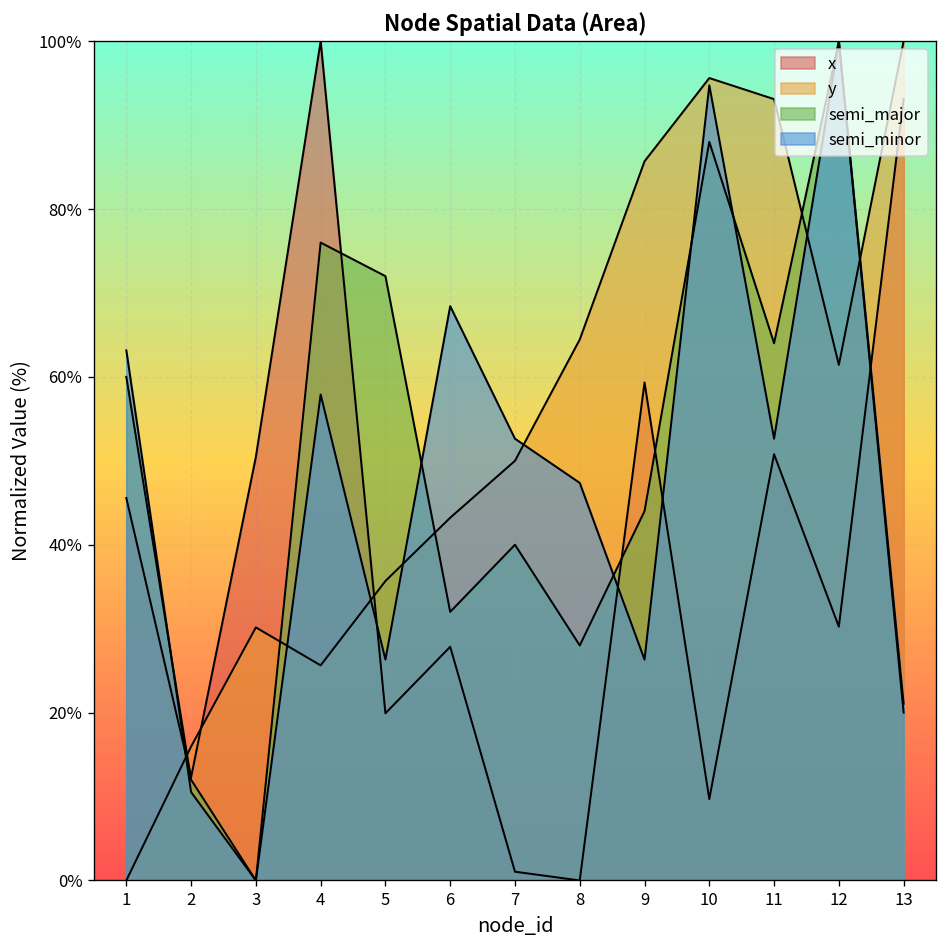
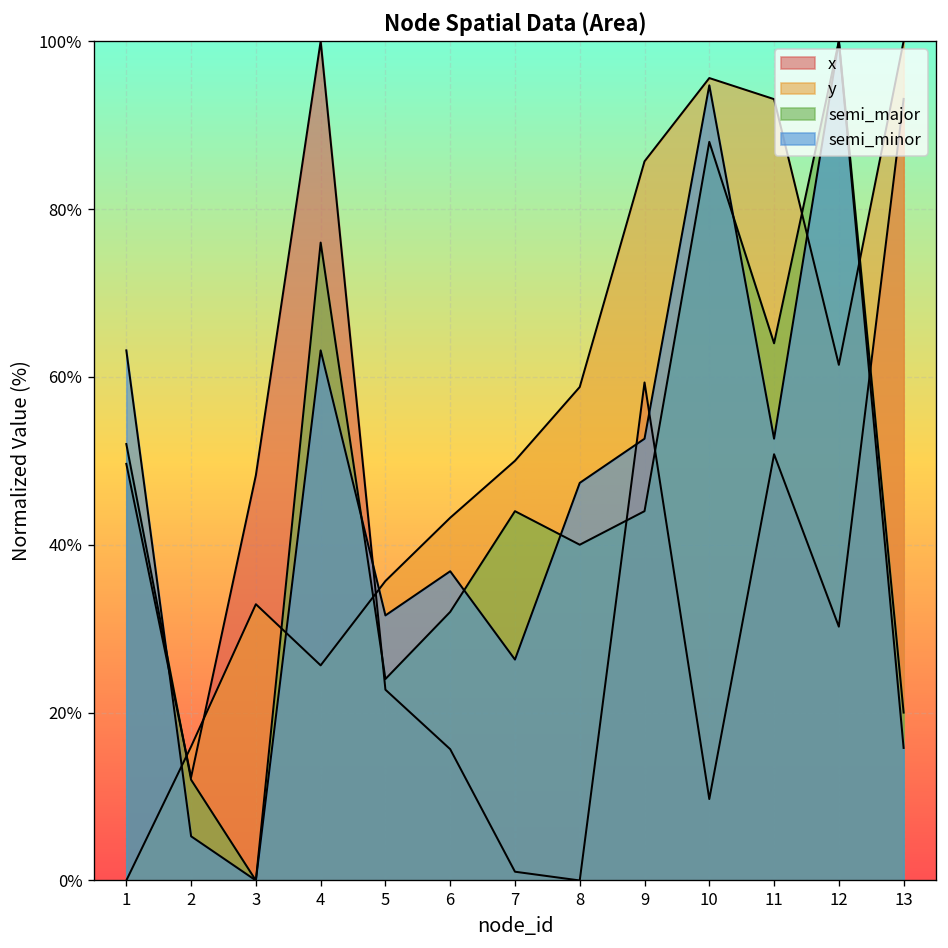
x, 1: 46% -> 50%
semi_major, 1: 60% -> 52%
semi_minor, 2: 11% -> 5%
x, 3: 50% -> 48%
y, 3: 30% -> 33%
semi_minor, 4: 58% -> 63%
x, 5: 20% -> 23%
semi_major, 5: 72% -> 24%
semi_minor, 5: 26% -> 32%
x, 6: 28% -> 16%
semi_minor, 6: 68% -> 37%
semi_major, 7: 40% -> 44%
semi_minor, 7: 53% -> 26%
y, 8: 64% -> 59%
semi_major, 8: 28% -> 40%
semi_minor, 9: 26% -> 53%
semi_minor, 13: 21% -> 16%
